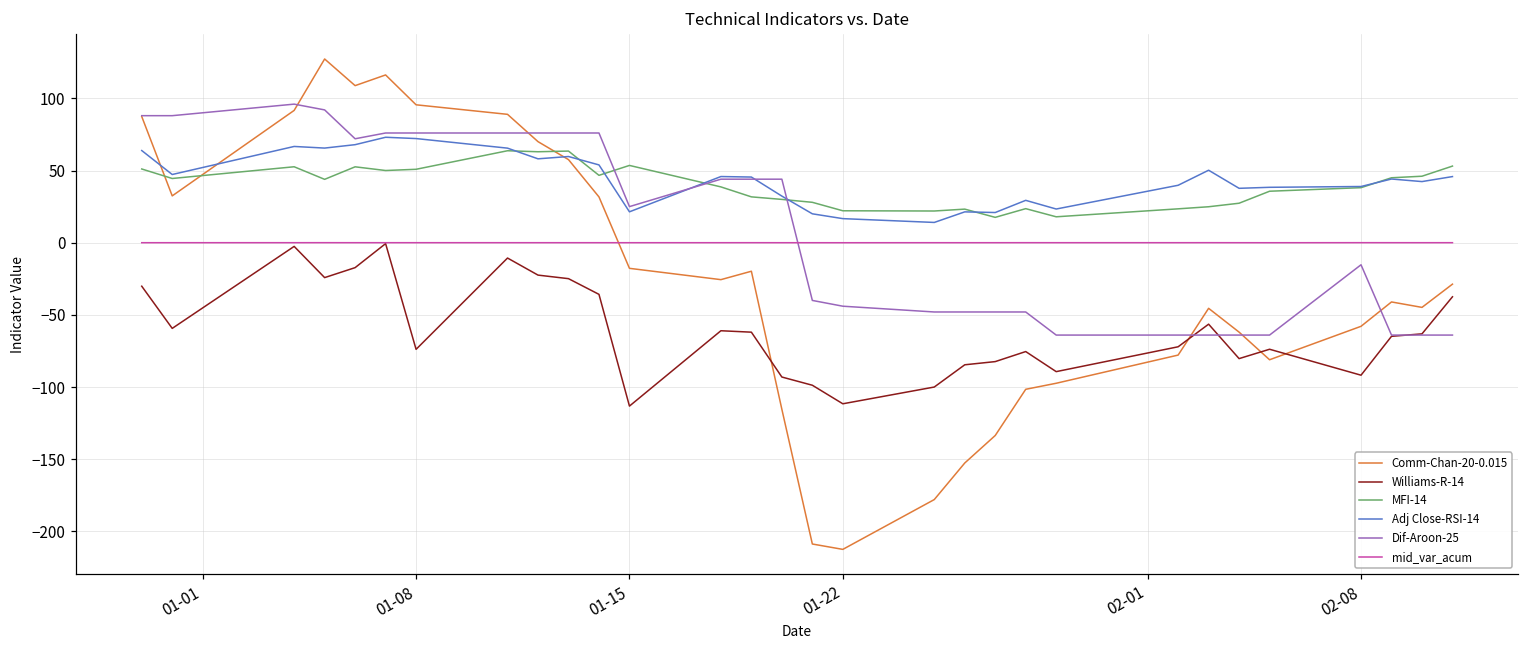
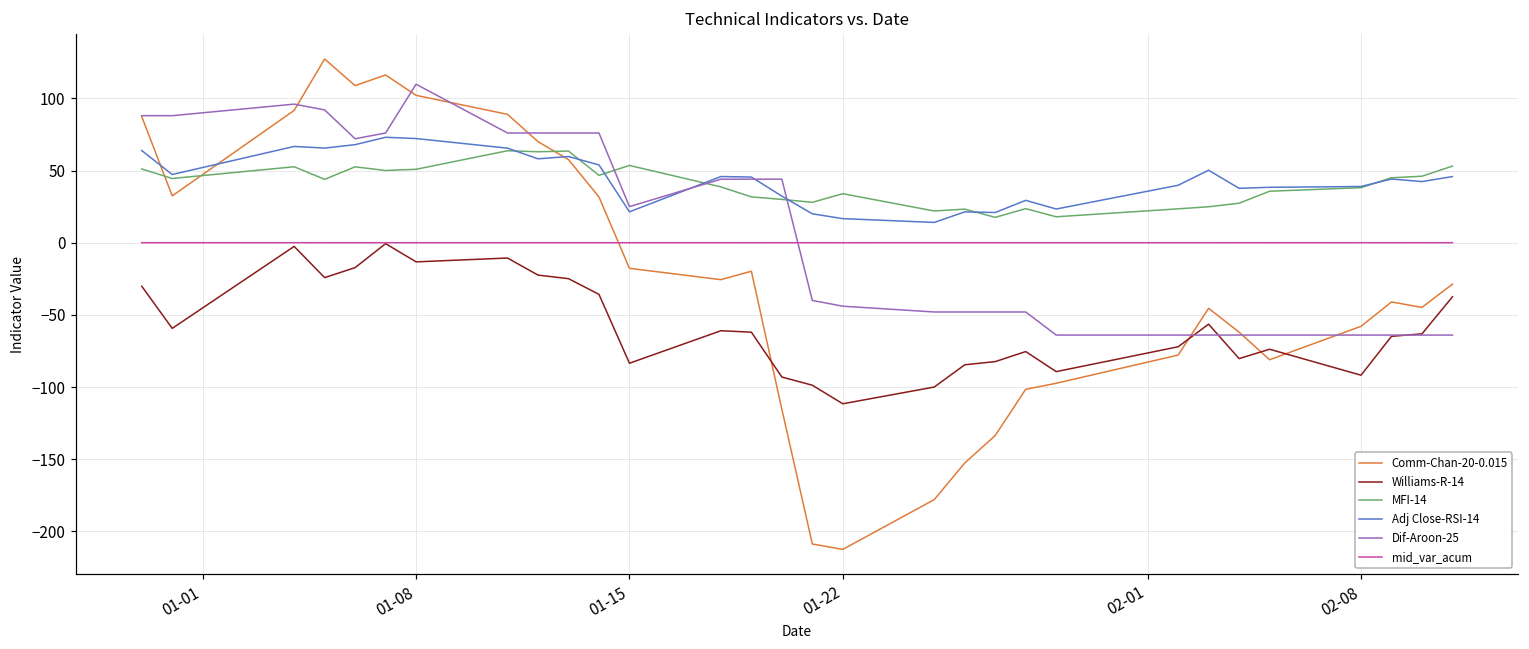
Comm-Chan-20-0.015, 01-08: 96 -> 102
Williams-R-14, 01-08: -74 -> -13
Dif-Aroon-25, 01-08: 76 -> 110
Williams-R-14, 01-15: -113 -> -84
MFI-14, 01-22: 22 -> 34
Dif-Aroon-25, 02-08: -15 -> -64
